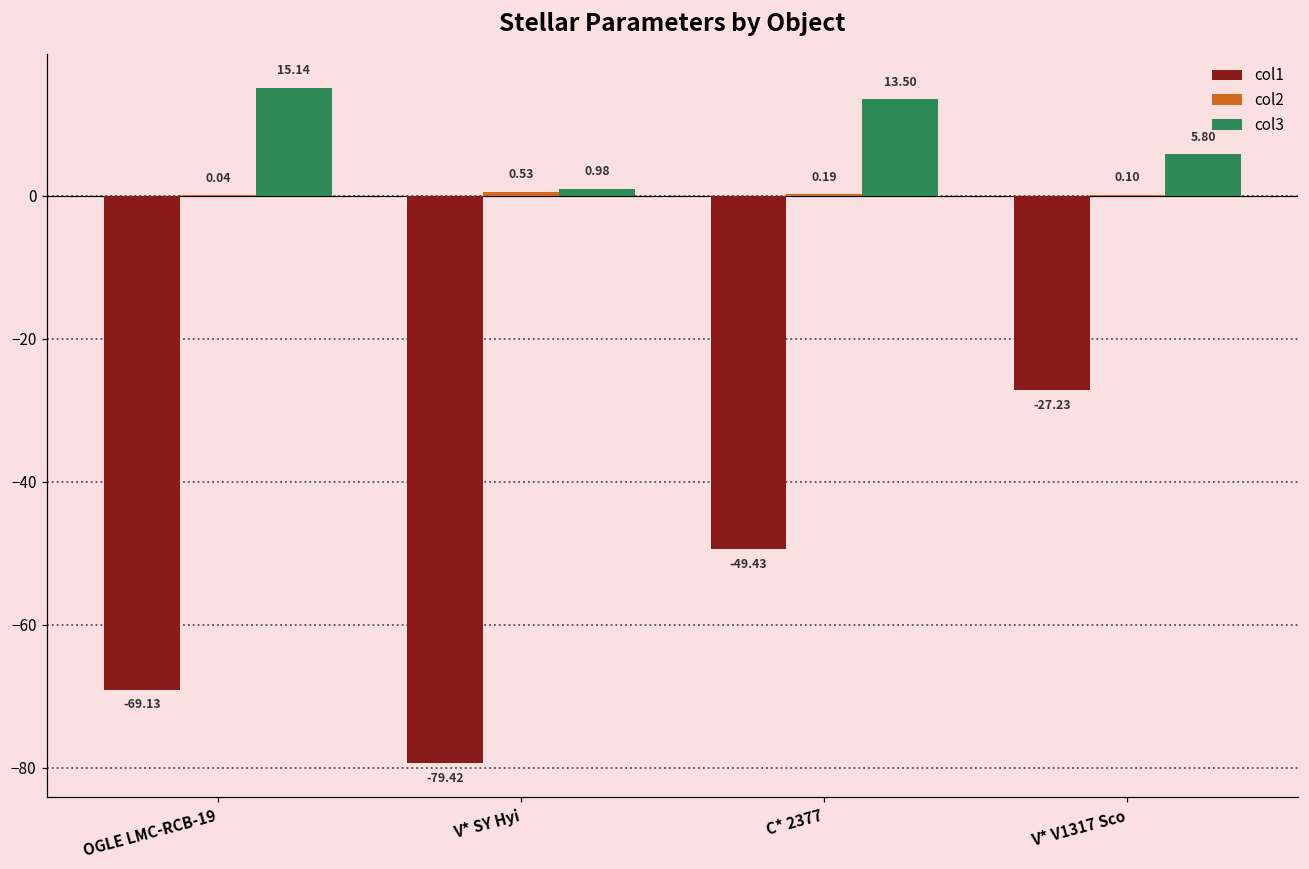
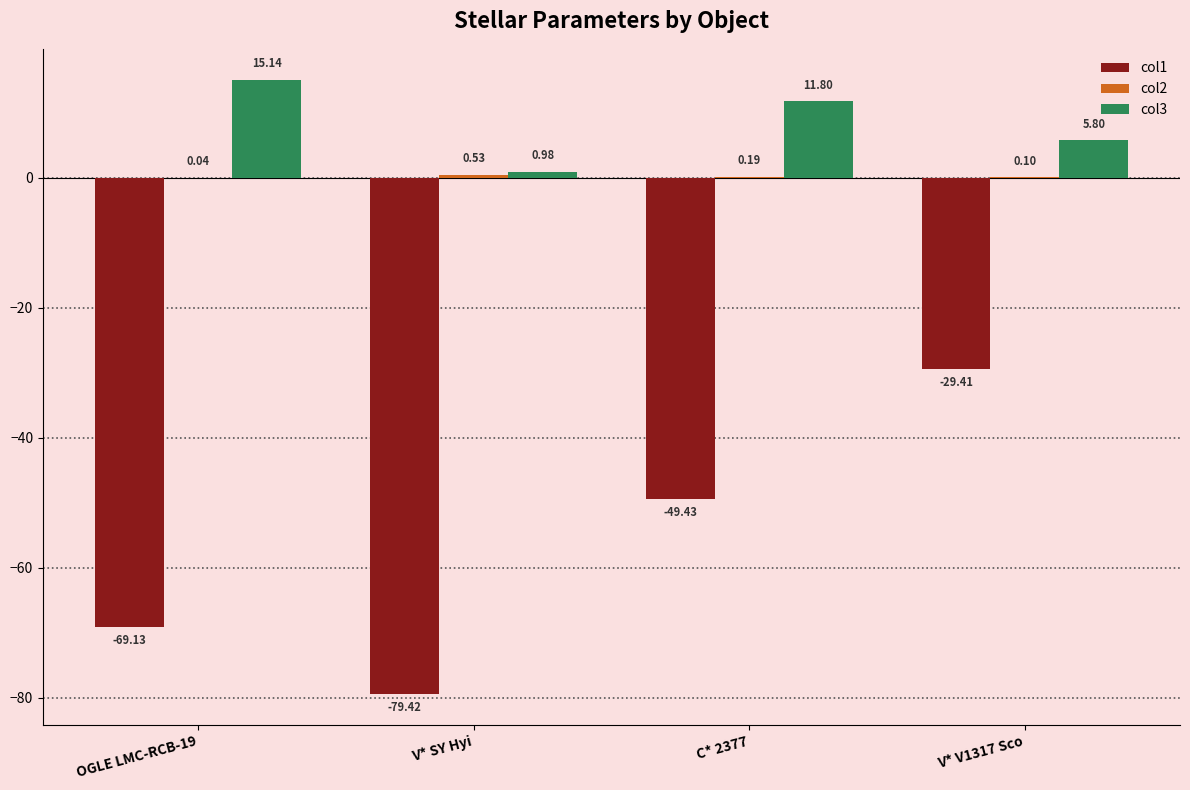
col3, C* 2377: 13.50 -> 11.80
col1, V* V1317 Sco: -27.23 -> -29.41
